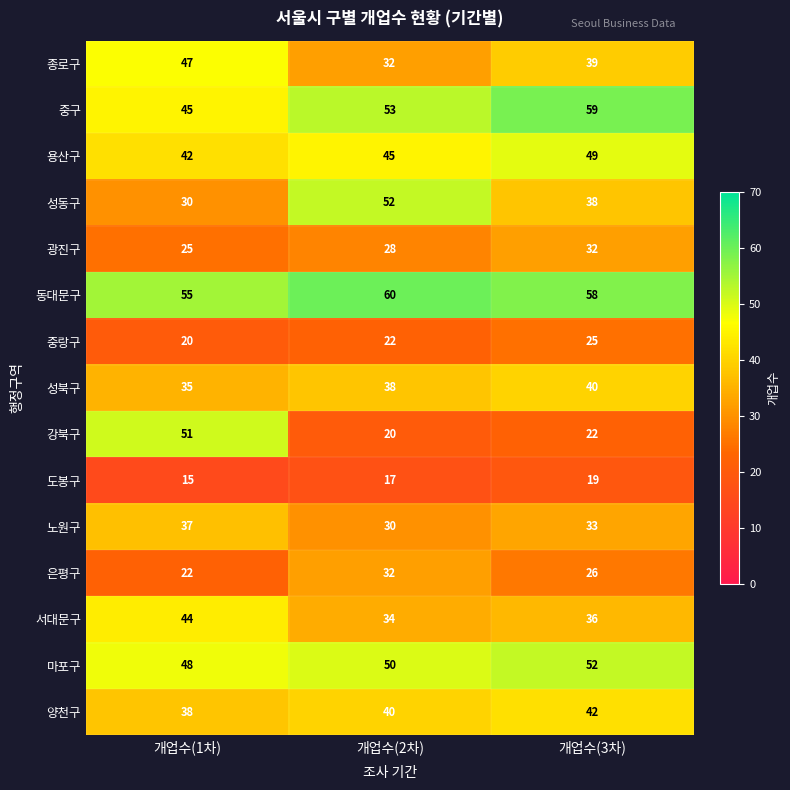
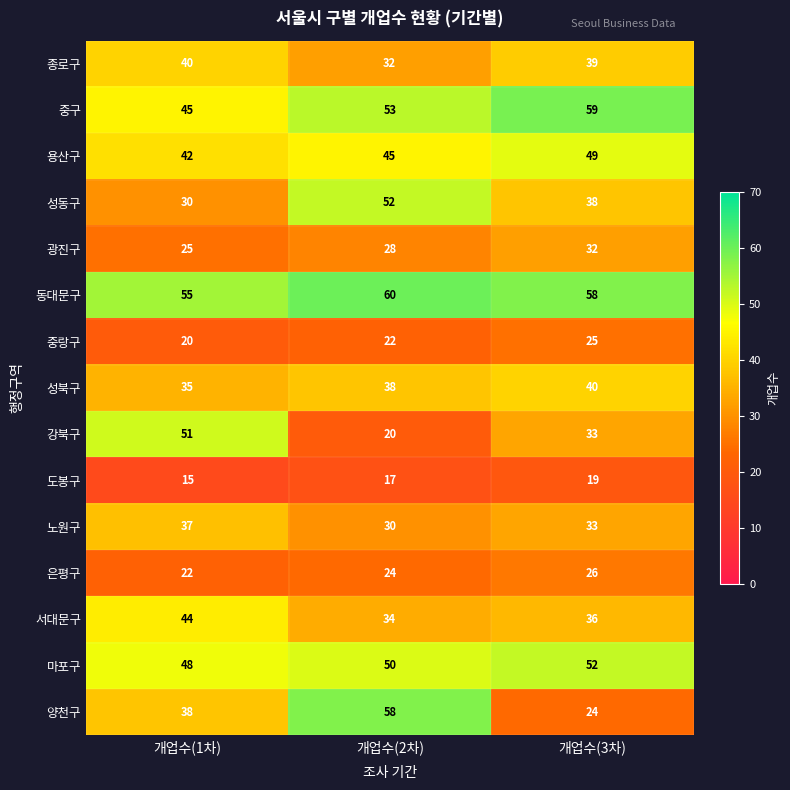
종로구, 개업수(1차): 47 -> 40
강북구, 개업수(3차): 22 -> 33
은평구, 개업수(2차): 32 -> 24
양천구, 개업수(2차): 40 -> 58
양천구, 개업수(3차): 42 -> 24
